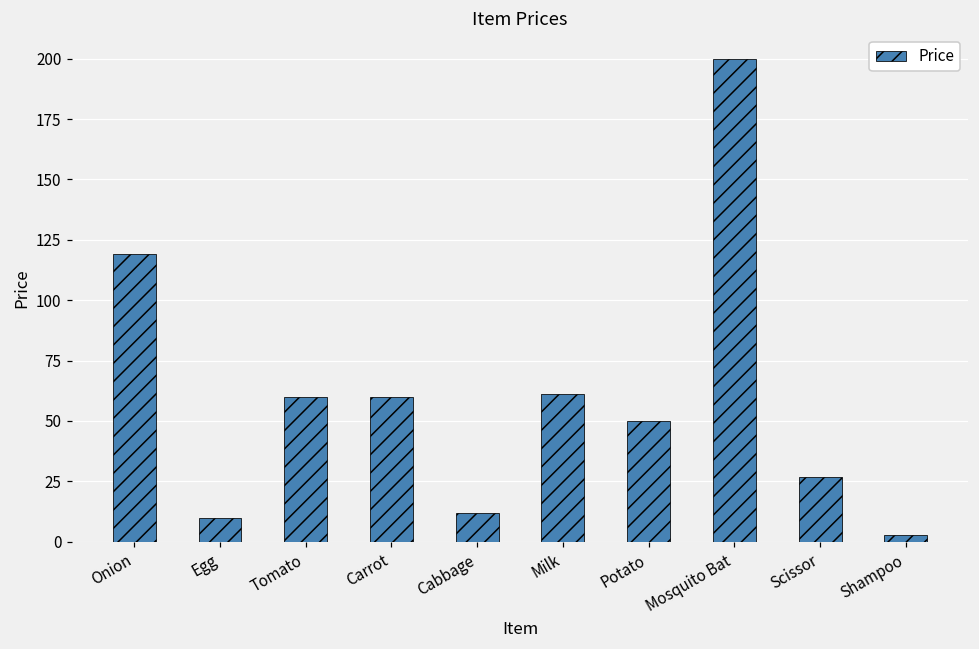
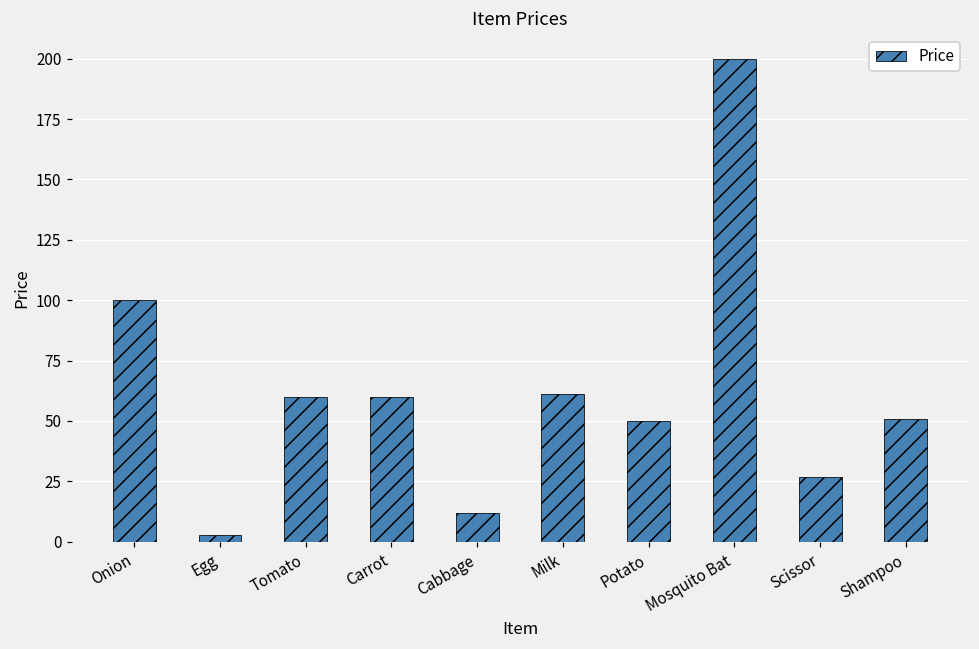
Onion: 119 -> 100
Egg: 10 -> 3
Shampoo: 3 -> 51
